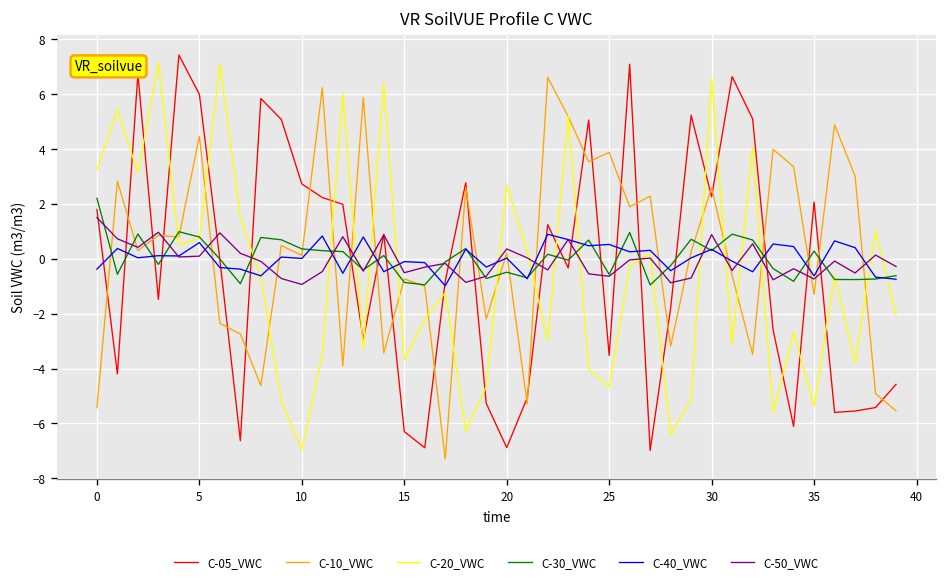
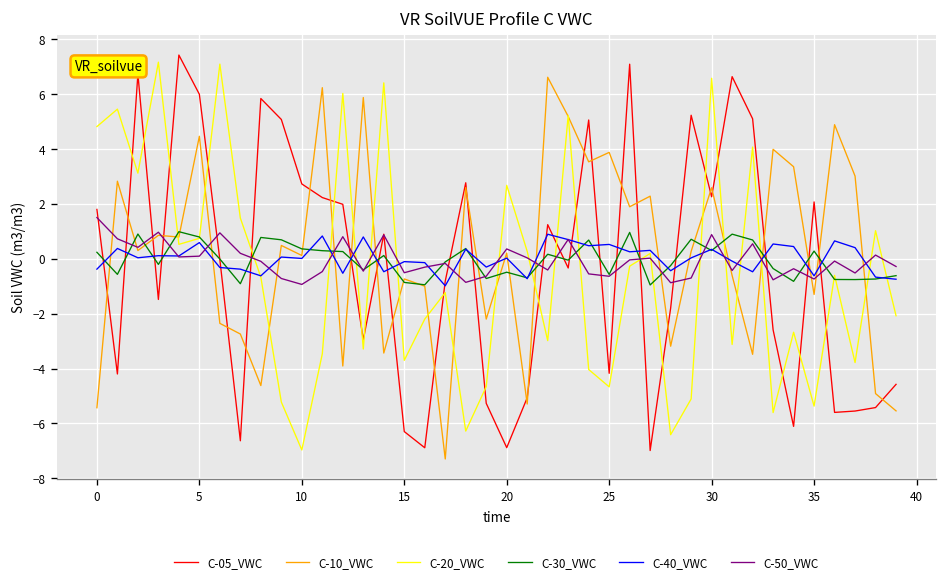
C-20_VWC, 0: 3.2 -> 4.8
C-30_VWC, 0: 2.2 -> 0.2
C-05_VWC, 25: -3.5 -> -4.2
